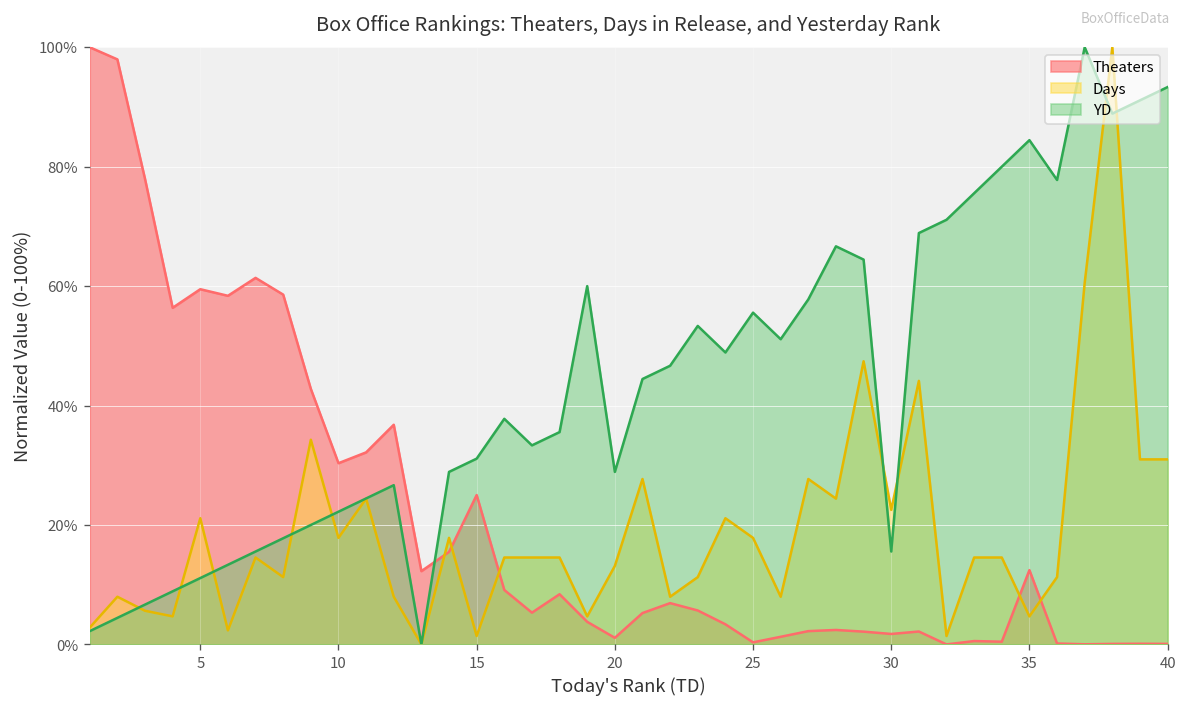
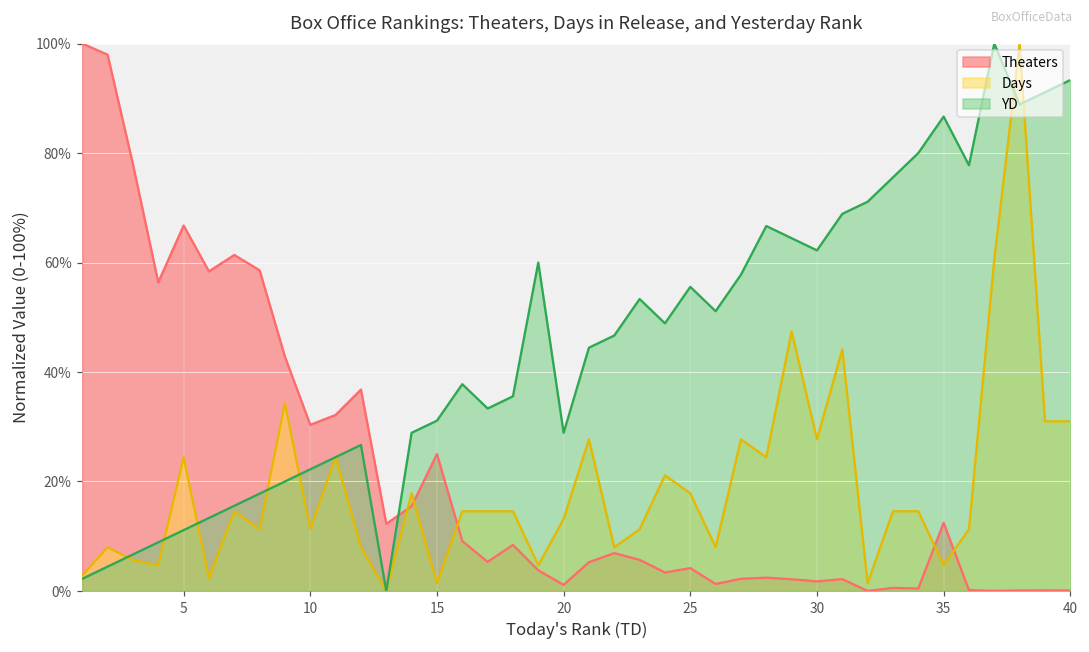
Theaters, 5: 59% -> 67%
Days, 5: 21% -> 24%
Days, 10: 18% -> 11%
Theaters, 25: 0% -> 4%
Days, 30: 23% -> 28%
YD, 30: 16% -> 62%
YD, 35: 84% -> 87%
